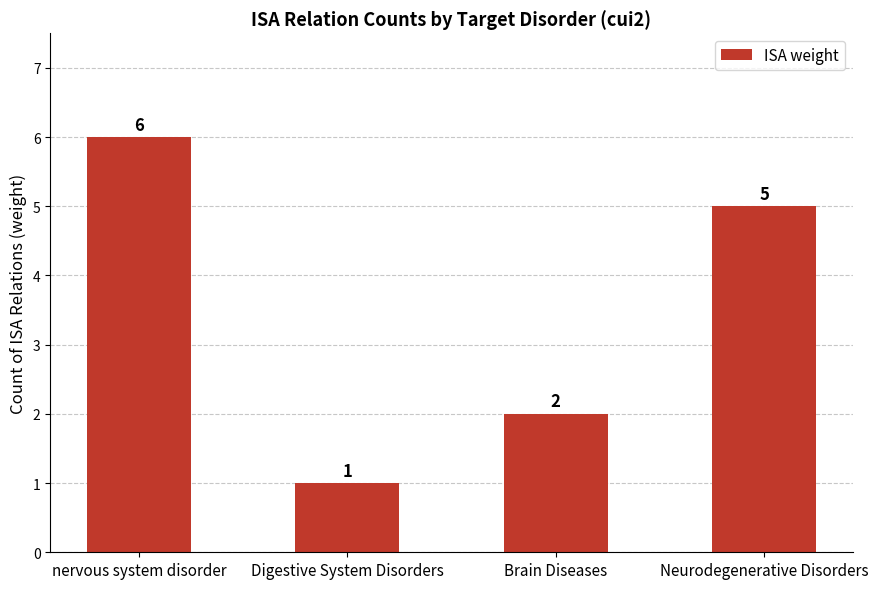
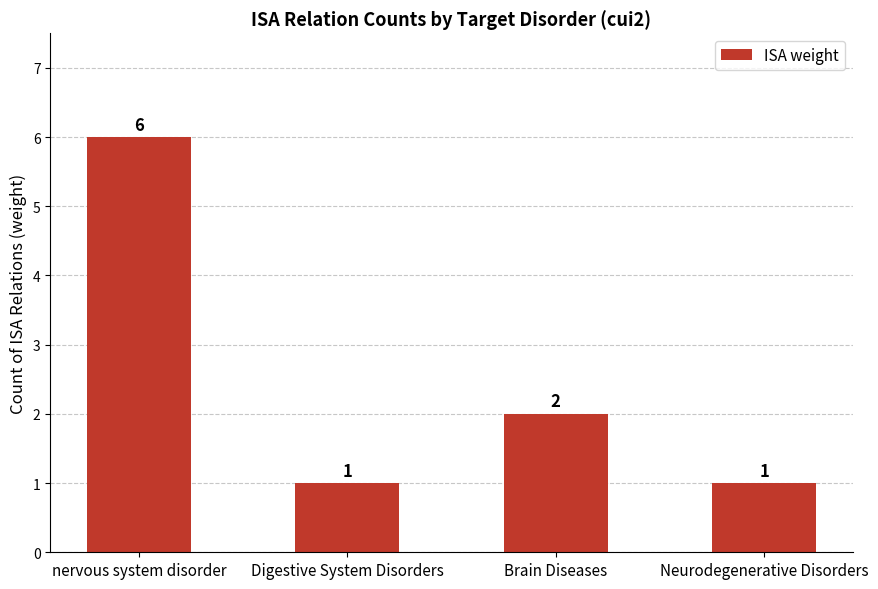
Neurodegenerative Disorders: 5 -> 1
